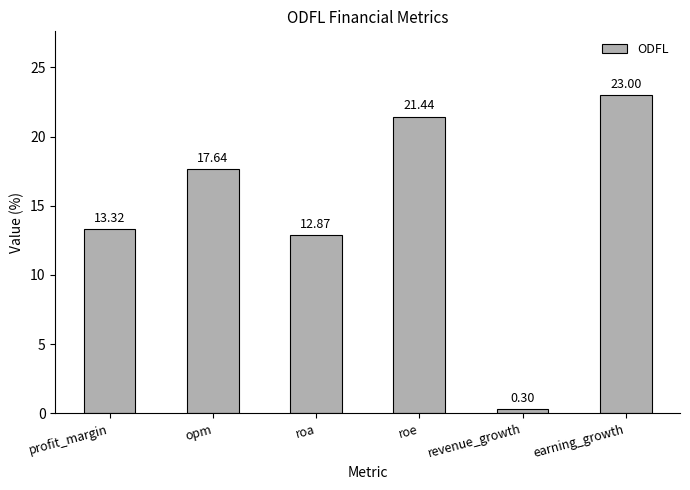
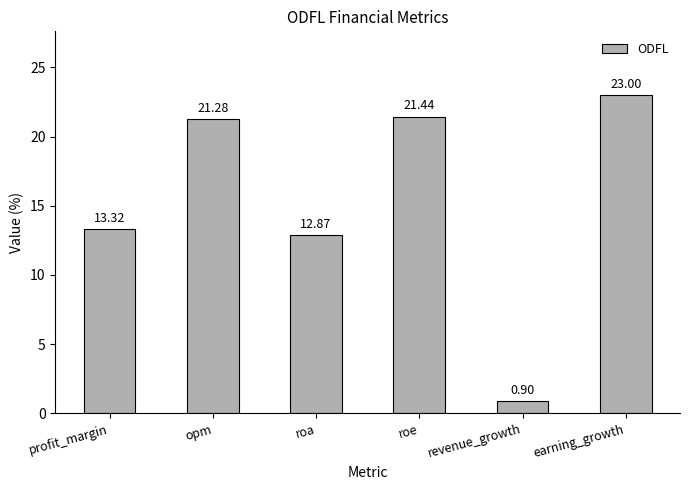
opm: 17.64 -> 21.28
revenue_growth: 0.30 -> 0.90
